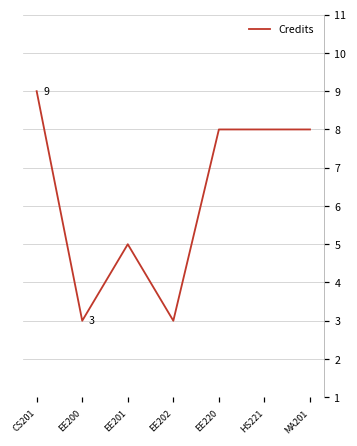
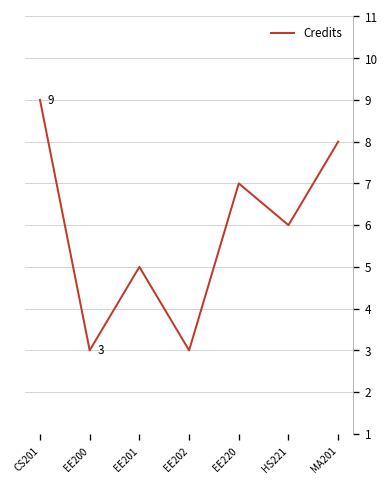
EE220: 8 -> 7
HS221: 8 -> 6
